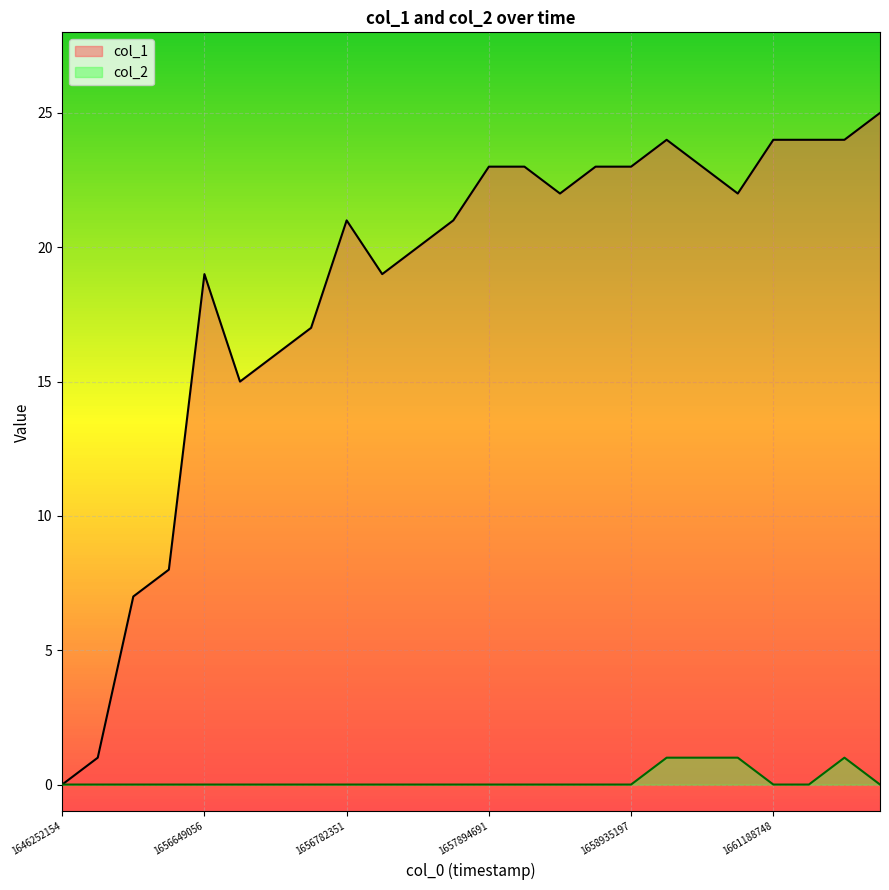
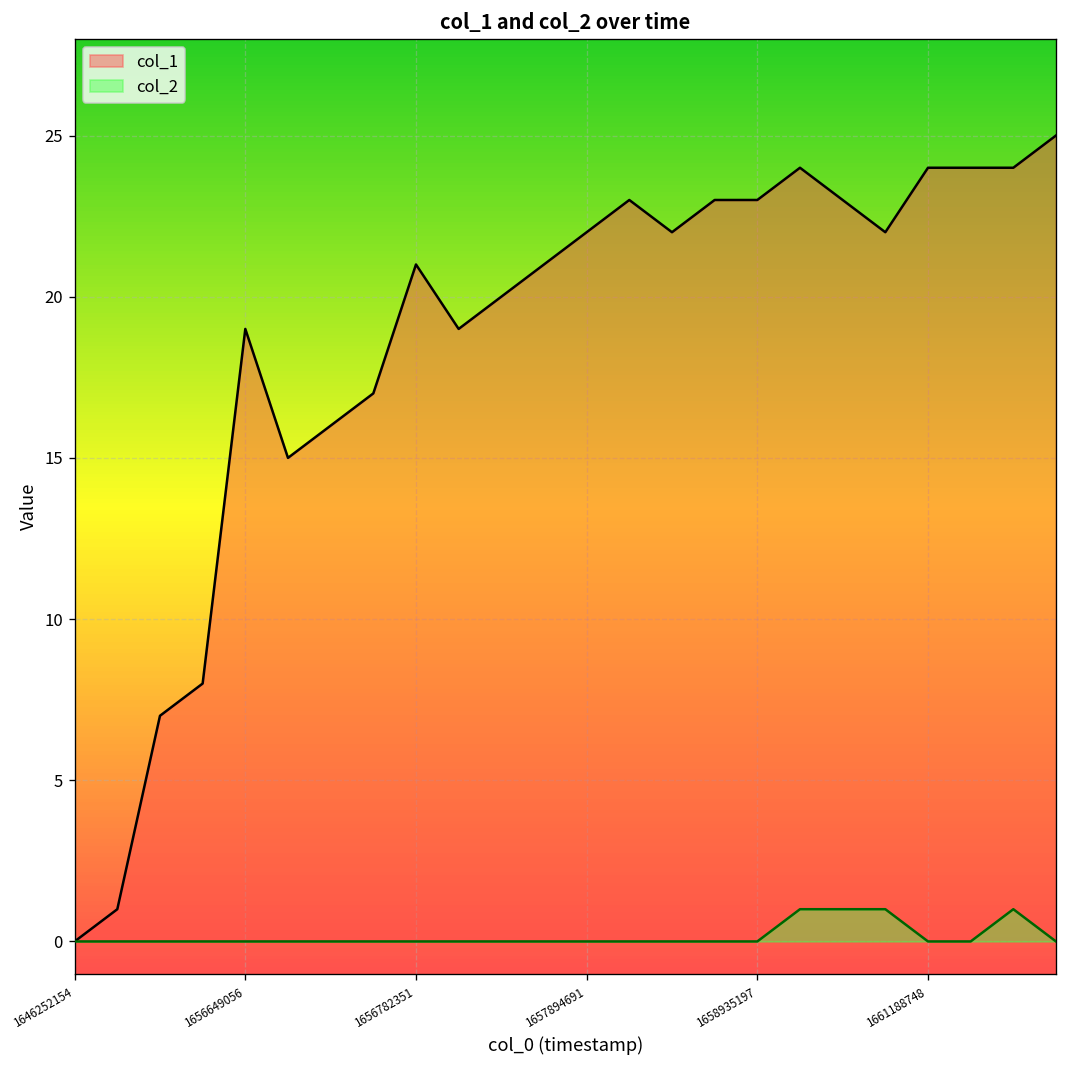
col_1, 1657894691: 23 -> 22
